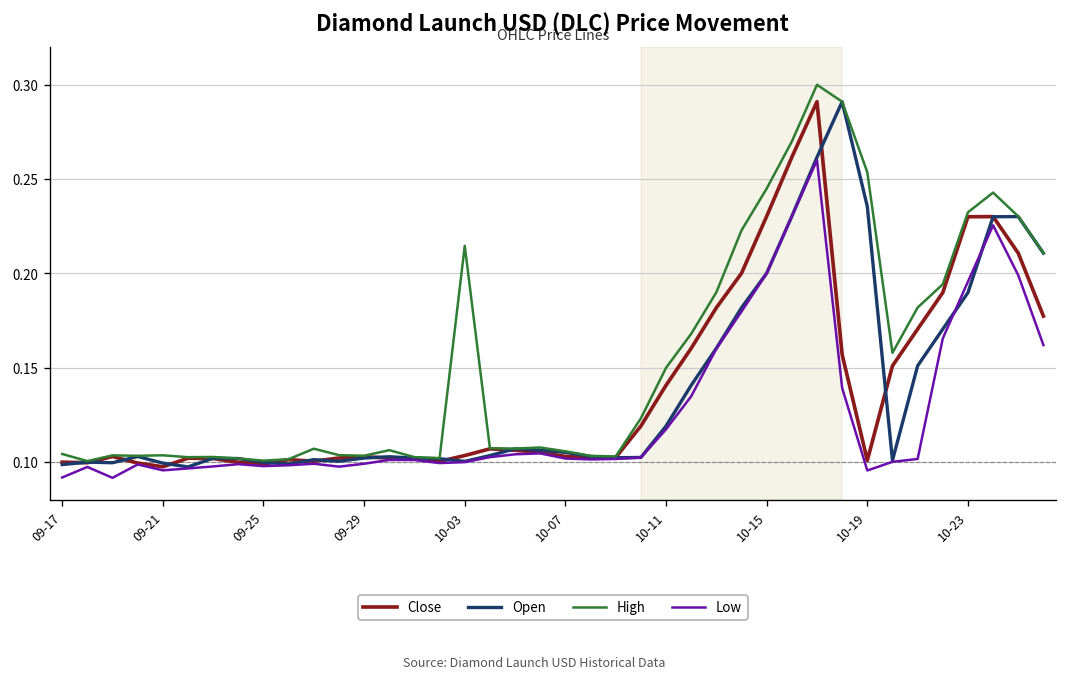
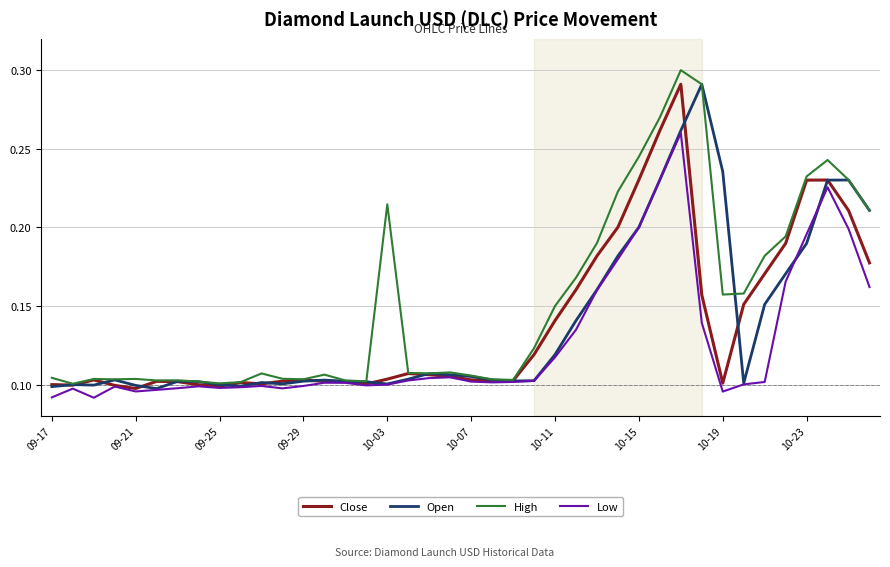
High, 10-19: 0.254 -> 0.157
